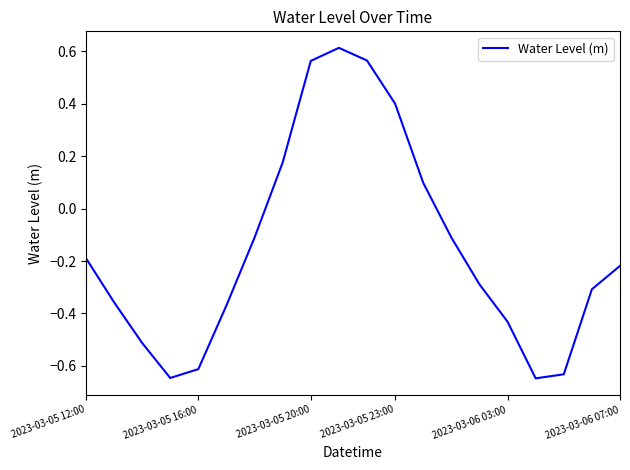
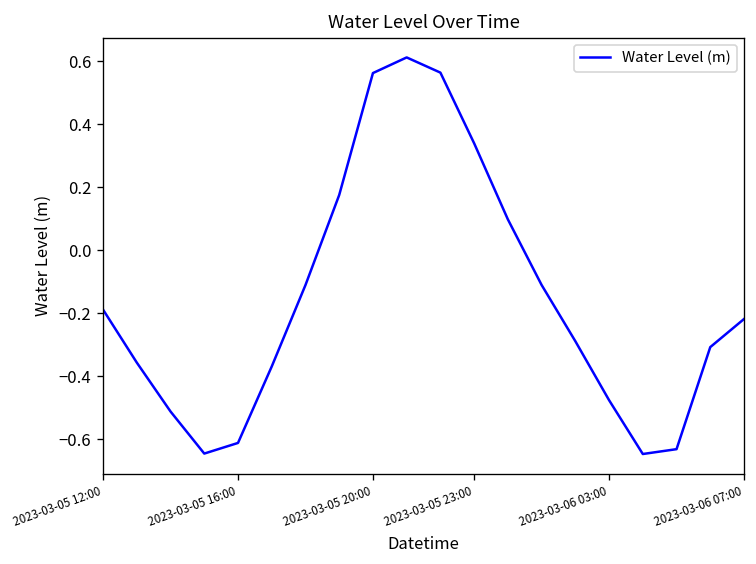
2023-03-05 23:00: 0.40 -> 0.34
2023-03-06 03:00: -0.43 -> -0.48
